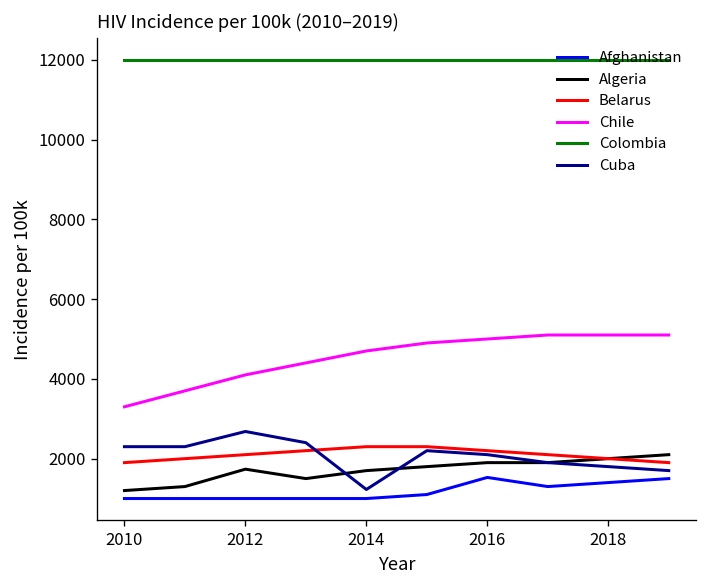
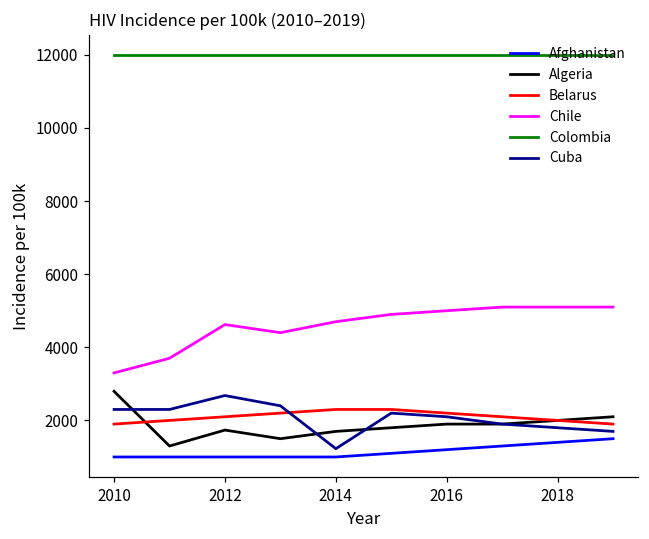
Algeria, 2010: 1200 -> 2800
Chile, 2012: 4100 -> 4600
Afghanistan, 2016: 1500 -> 1200
